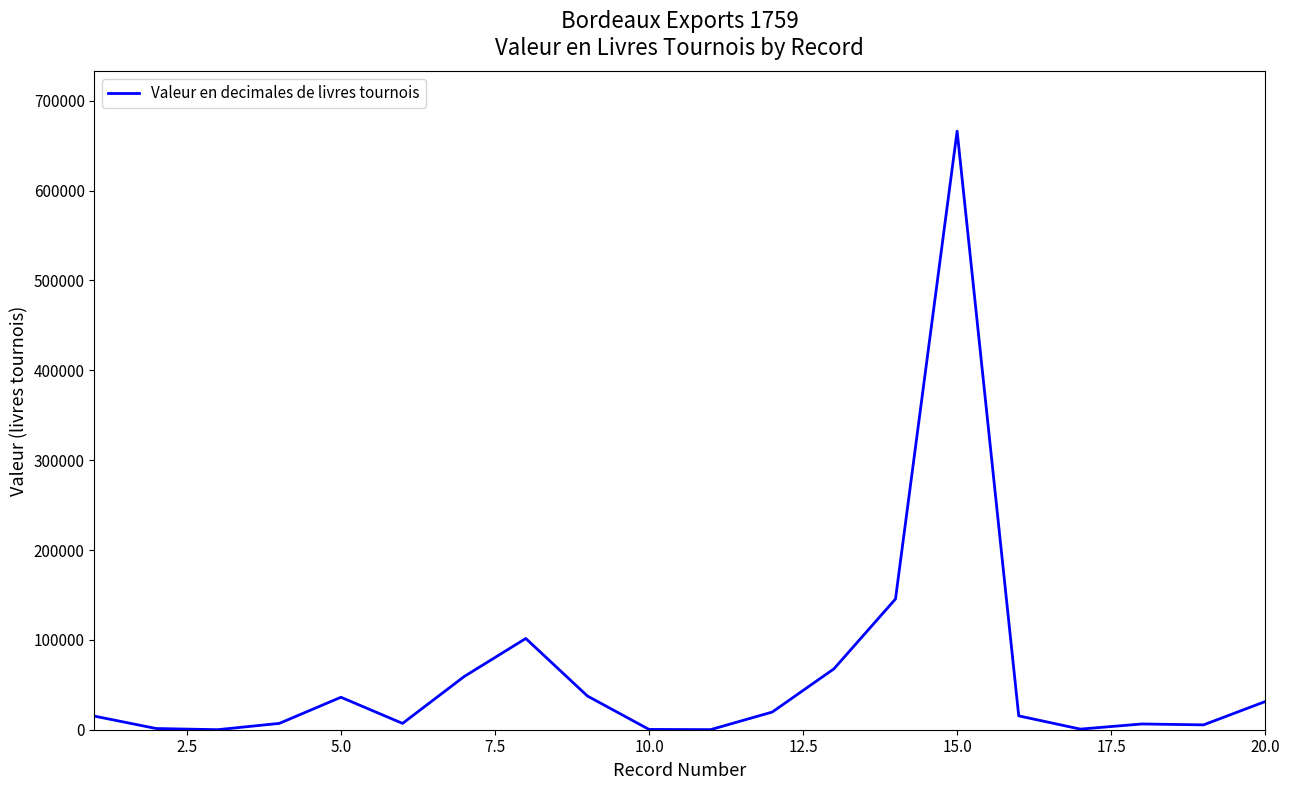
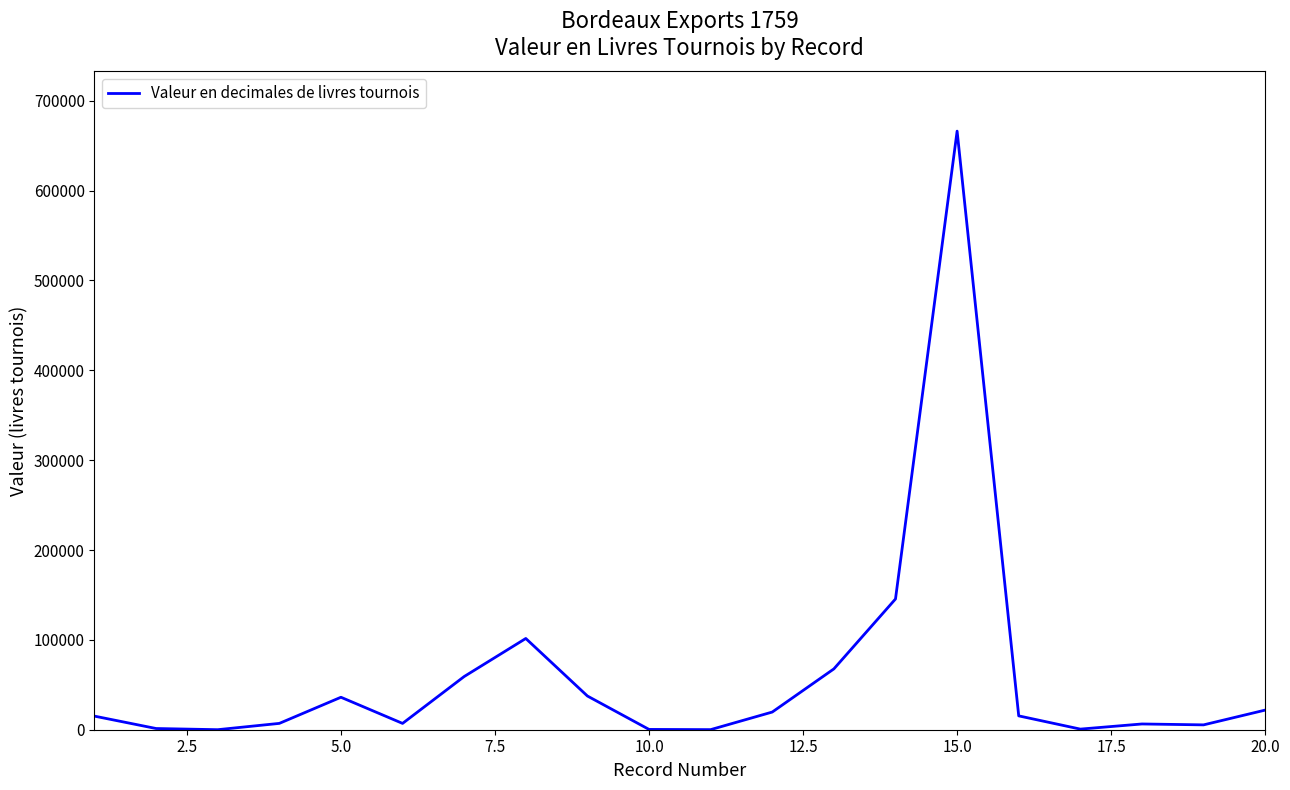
20.0: 30000 -> 20000
